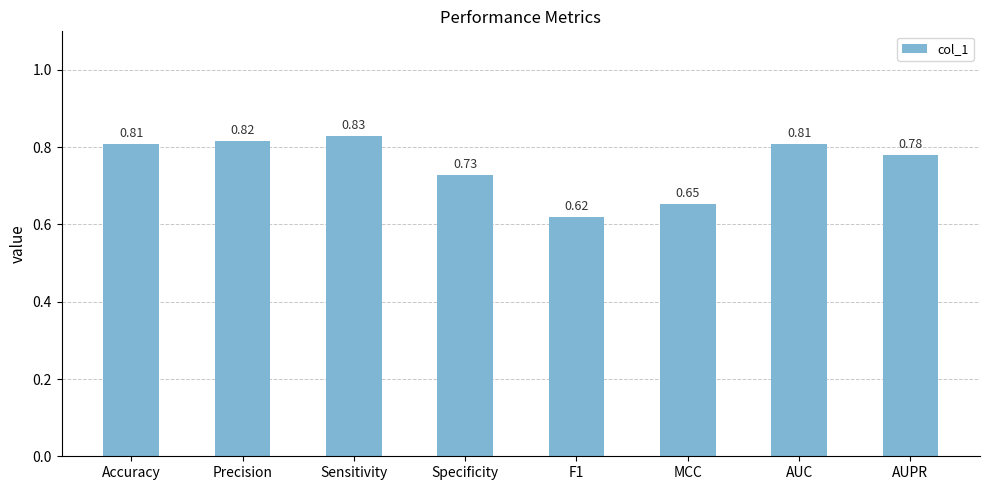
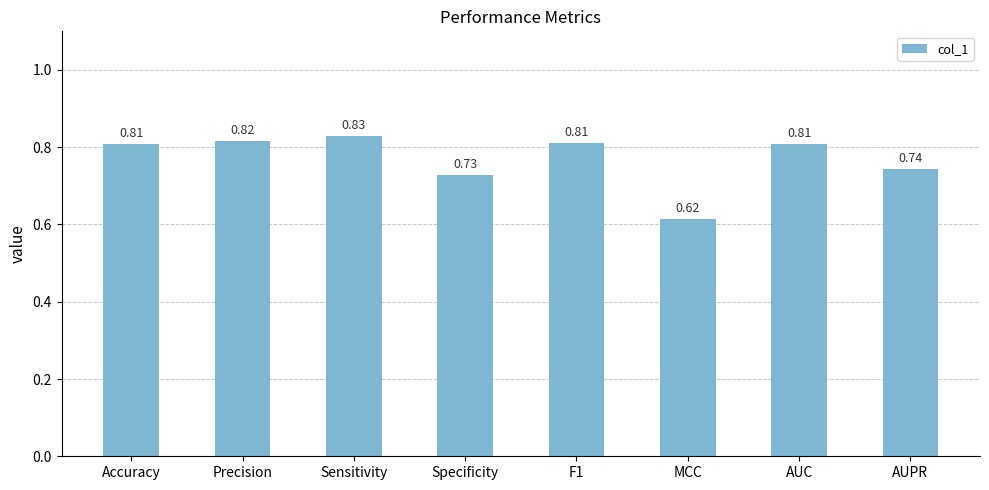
F1: 0.62 -> 0.81
MCC: 0.65 -> 0.62
AUPR: 0.78 -> 0.74
